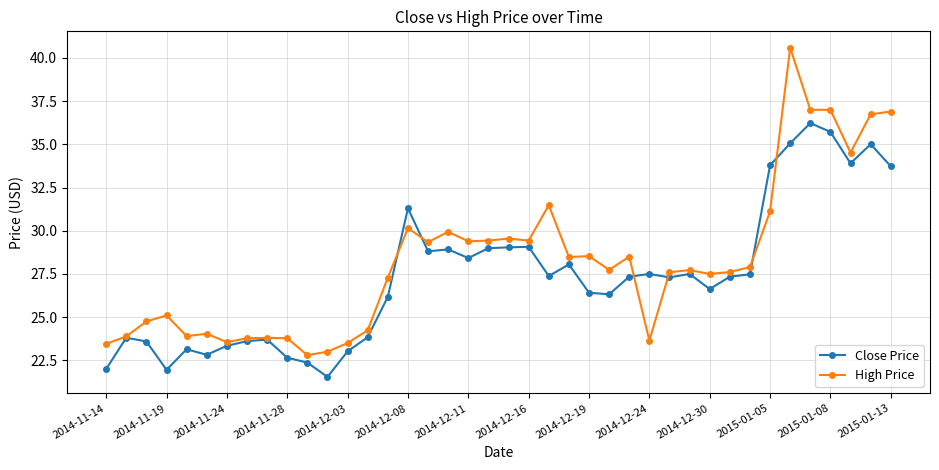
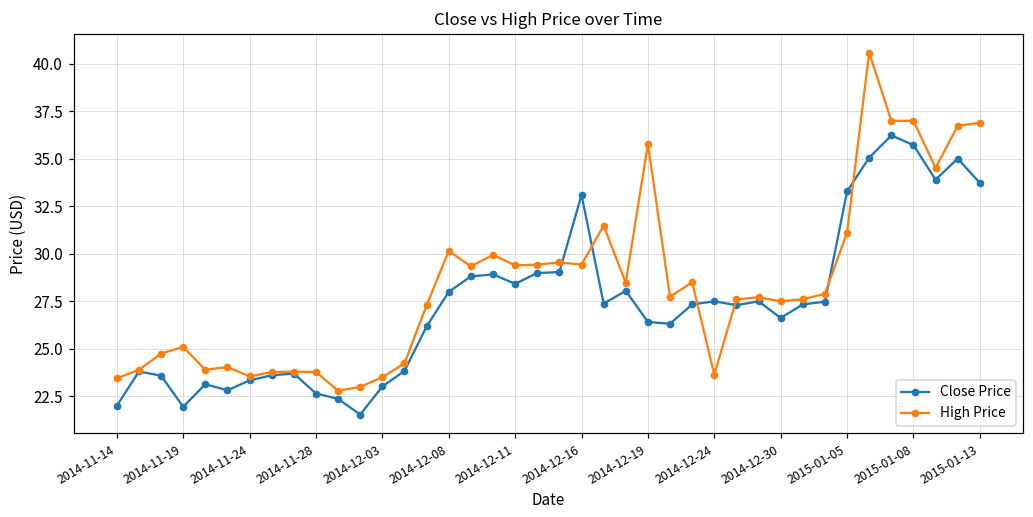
Close Price, 2014-12-08: 31.3 -> 28.0
Close Price, 2014-12-16: 29.1 -> 33.1
High Price, 2014-12-19: 28.5 -> 35.8
Close Price, 2015-01-05: 33.8 -> 33.3
